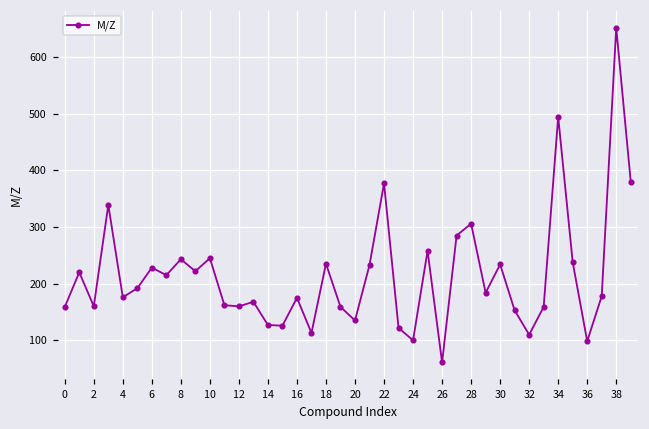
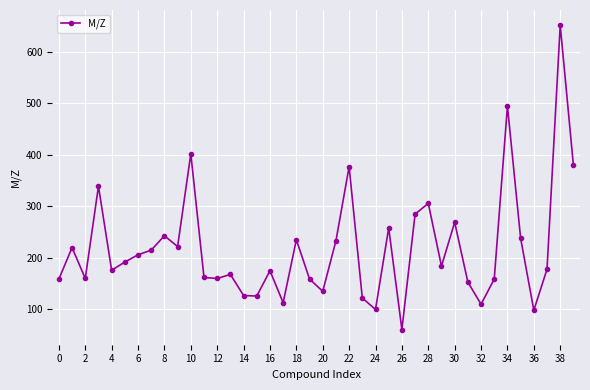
6: 230 -> 210
10: 250 -> 400
30: 230 -> 270
